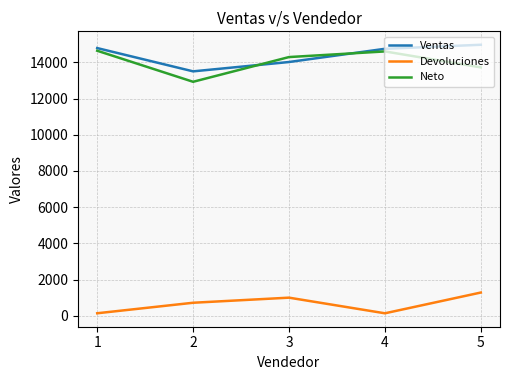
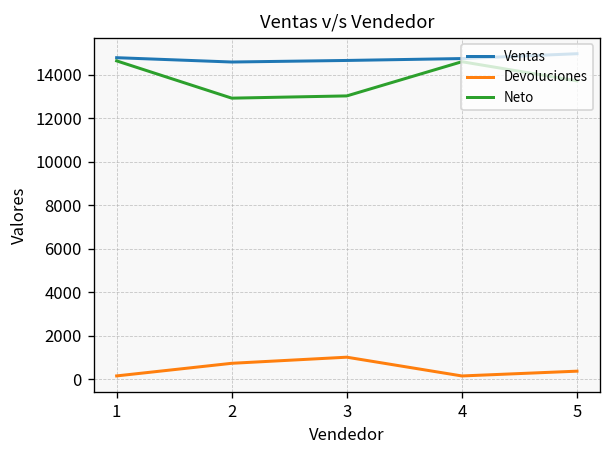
Ventas, 2: 13500 -> 14600
Ventas, 3: 14000 -> 14700
Neto, 3: 14300 -> 13000
Devoluciones, 5: 1300 -> 400
